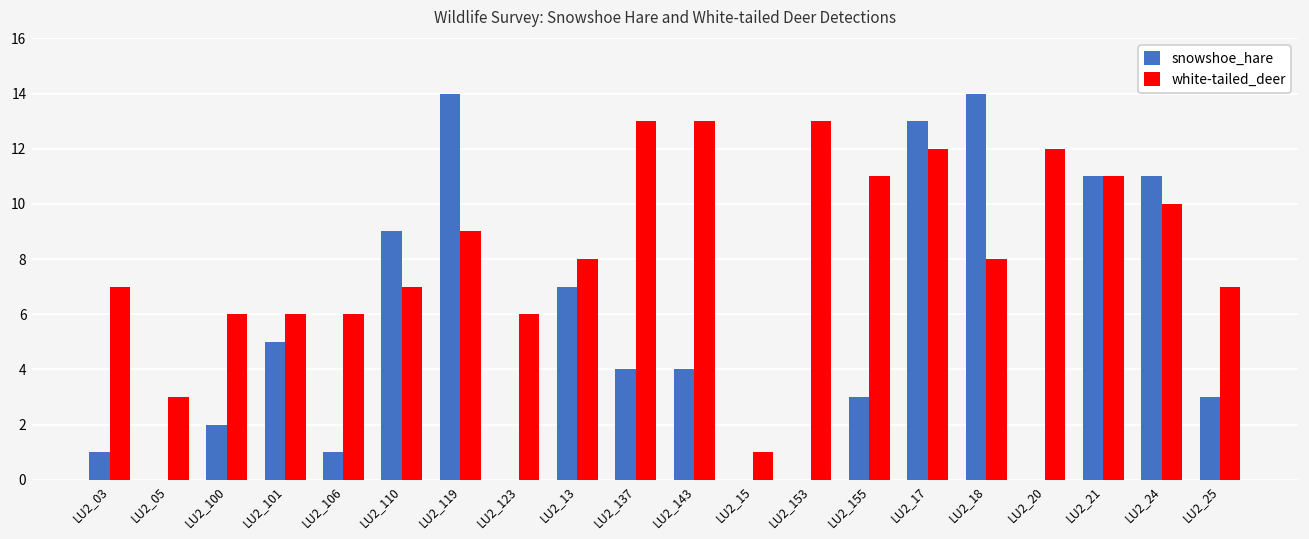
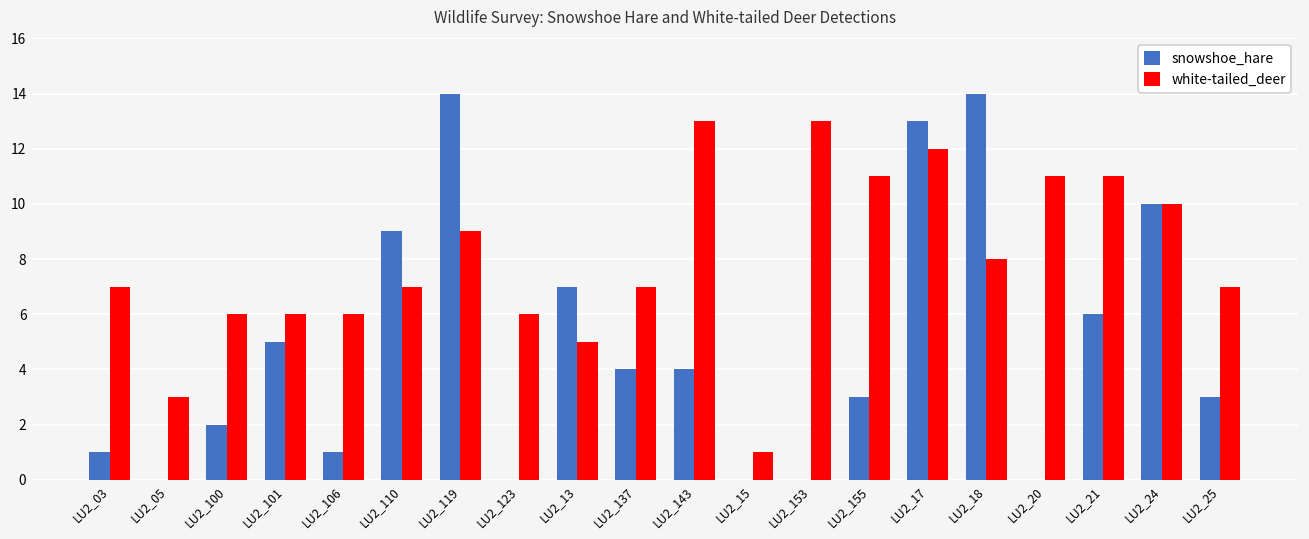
white-tailed_deer, LU2_13: 8 -> 5
white-tailed_deer, LU2_137: 13 -> 7
white-tailed_deer, LU2_20: 12 -> 11
snowshoe_hare, LU2_21: 11 -> 6
snowshoe_hare, LU2_24: 11 -> 10
